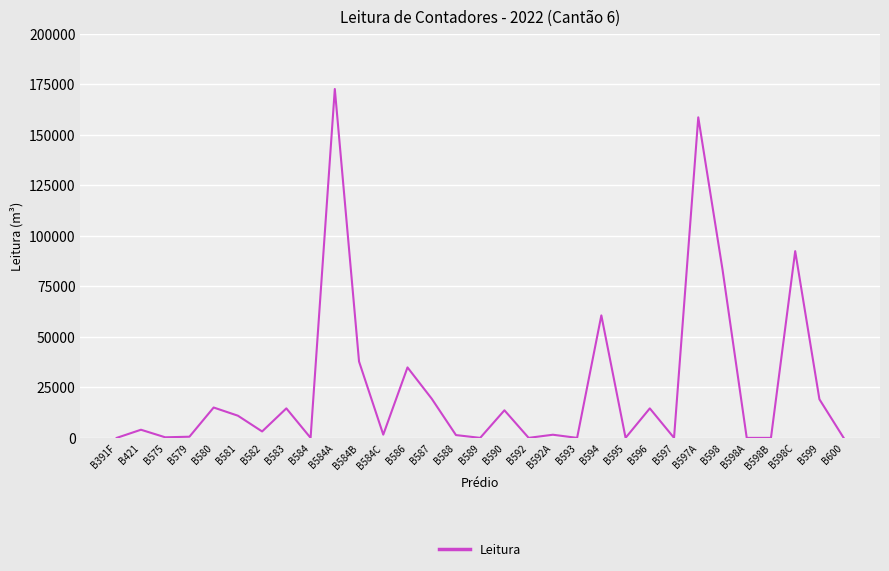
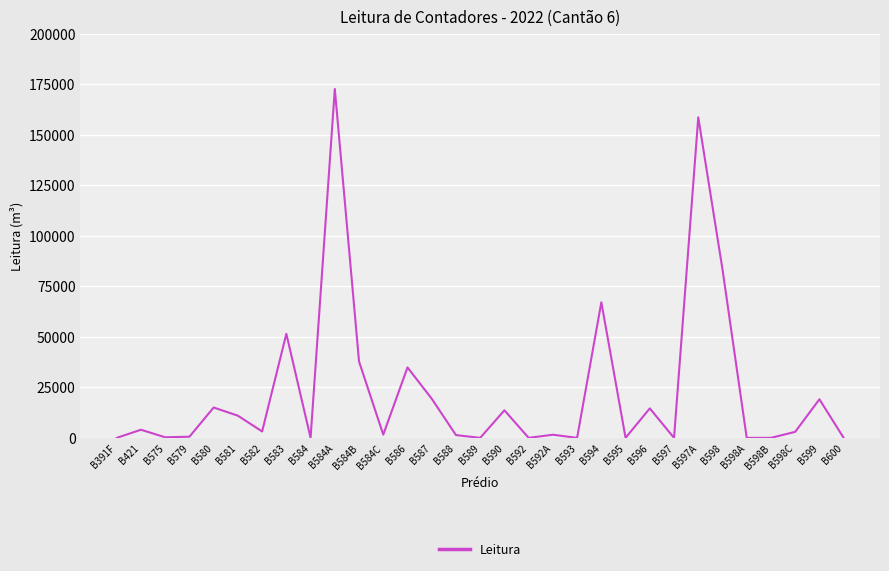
B583: 15000 -> 51000
B594: 61000 -> 67000
B598C: 92000 -> 3000
